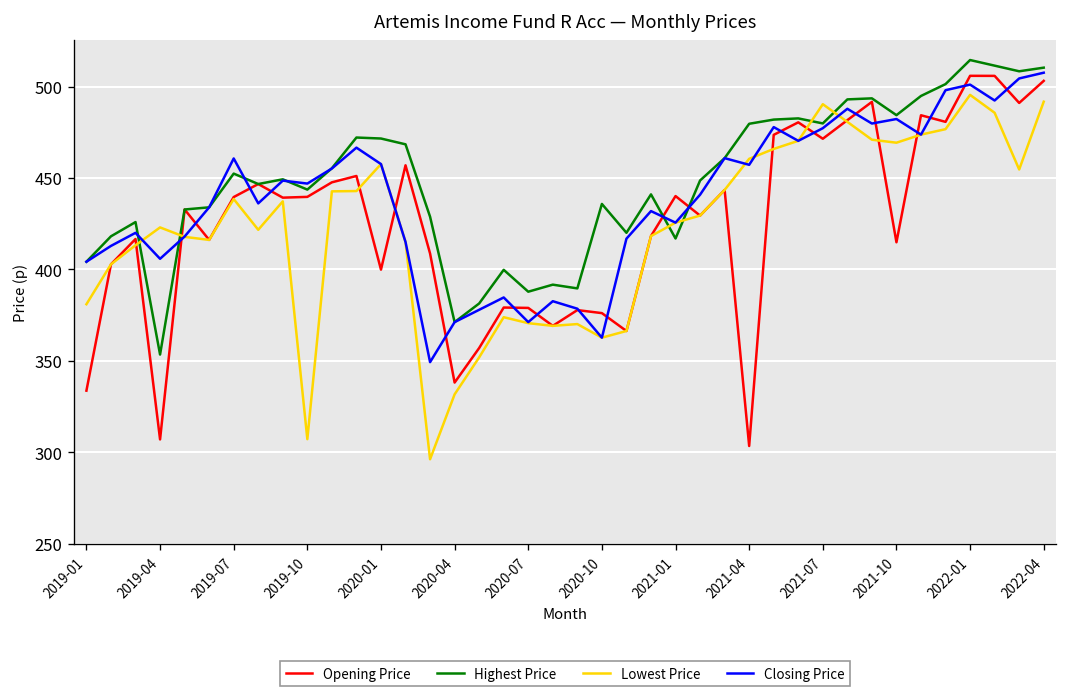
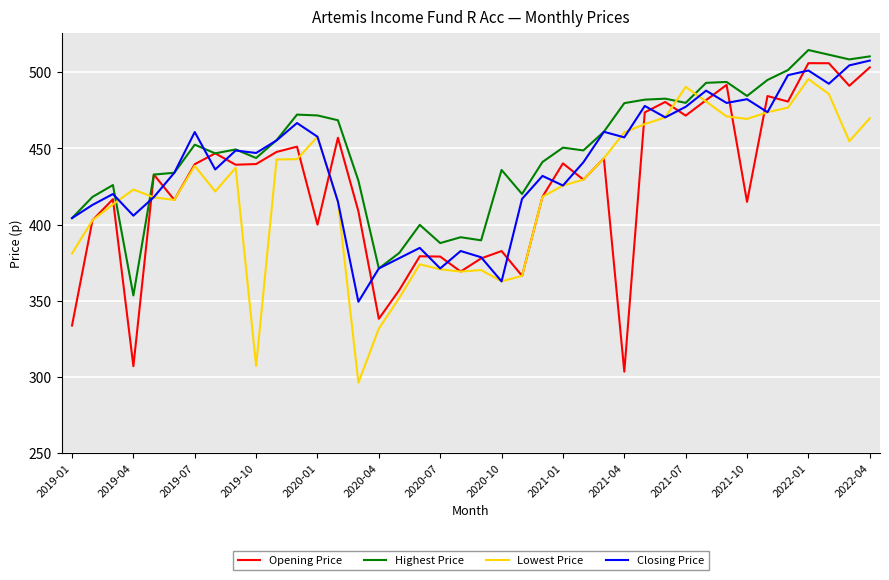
Opening Price, 2020-10: 376 -> 383
Highest Price, 2021-01: 417 -> 450
Lowest Price, 2022-04: 492 -> 470
